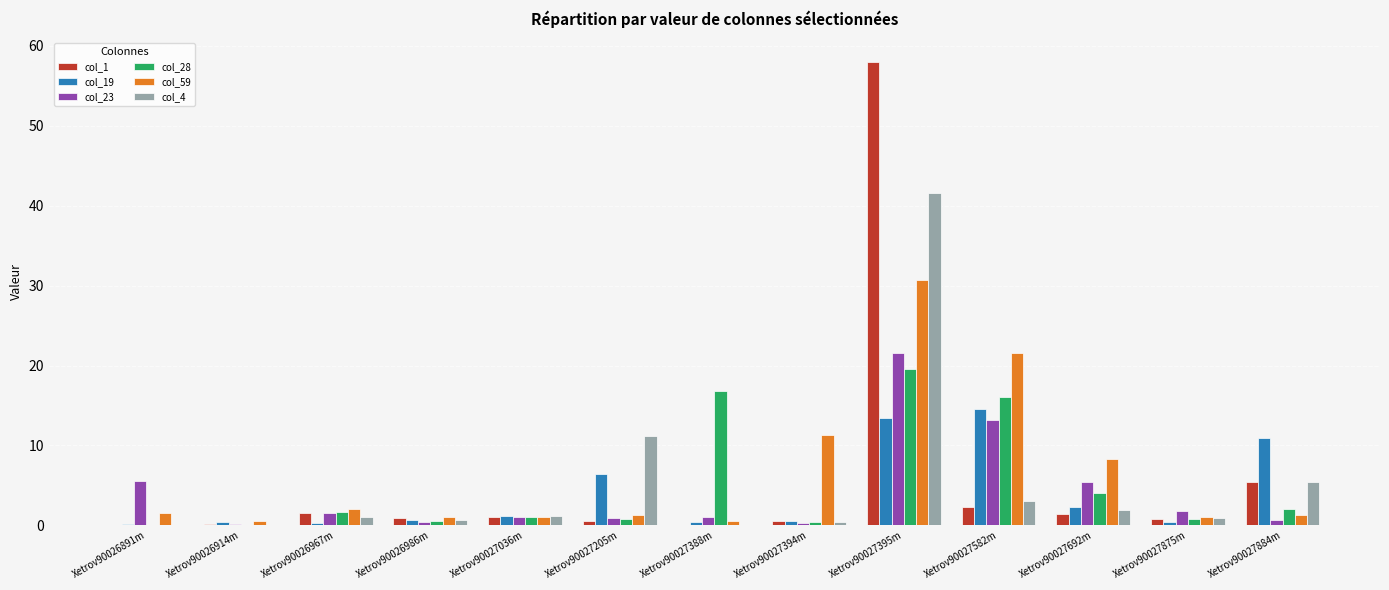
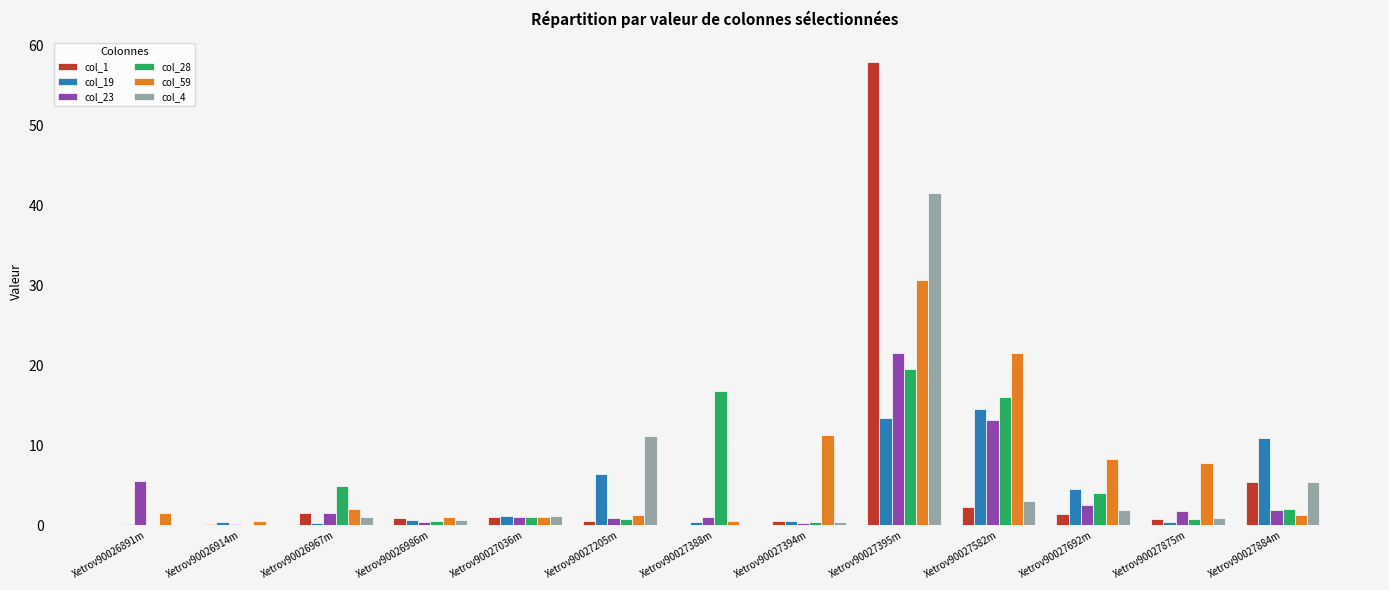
col_28, Xetrov90026967m: 2 -> 5
col_19, Xetrov90027692m: 2 -> 5
col_23, Xetrov90027692m: 5 -> 3
col_59, Xetrov90027875m: 1 -> 8
col_23, Xetrov90027884m: 1 -> 2
